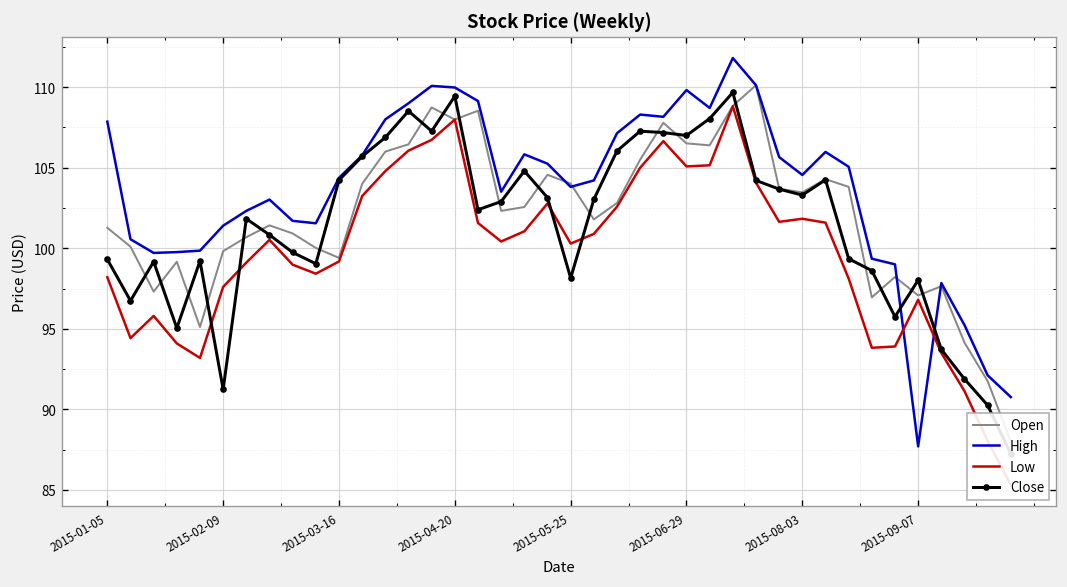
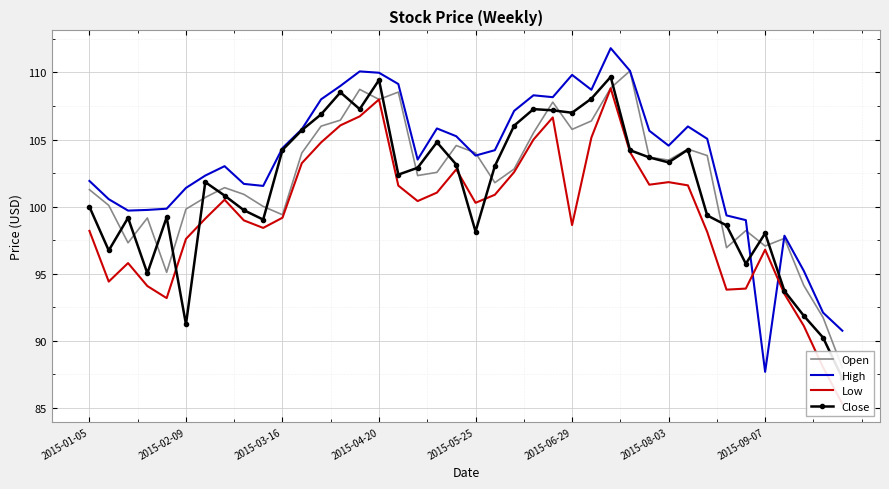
High, 2015-01-05: 107.9 -> 101.9
Close, 2015-01-05: 99.3 -> 100.0
Open, 2015-06-29: 106.5 -> 105.8
Low, 2015-06-29: 105.1 -> 98.6
